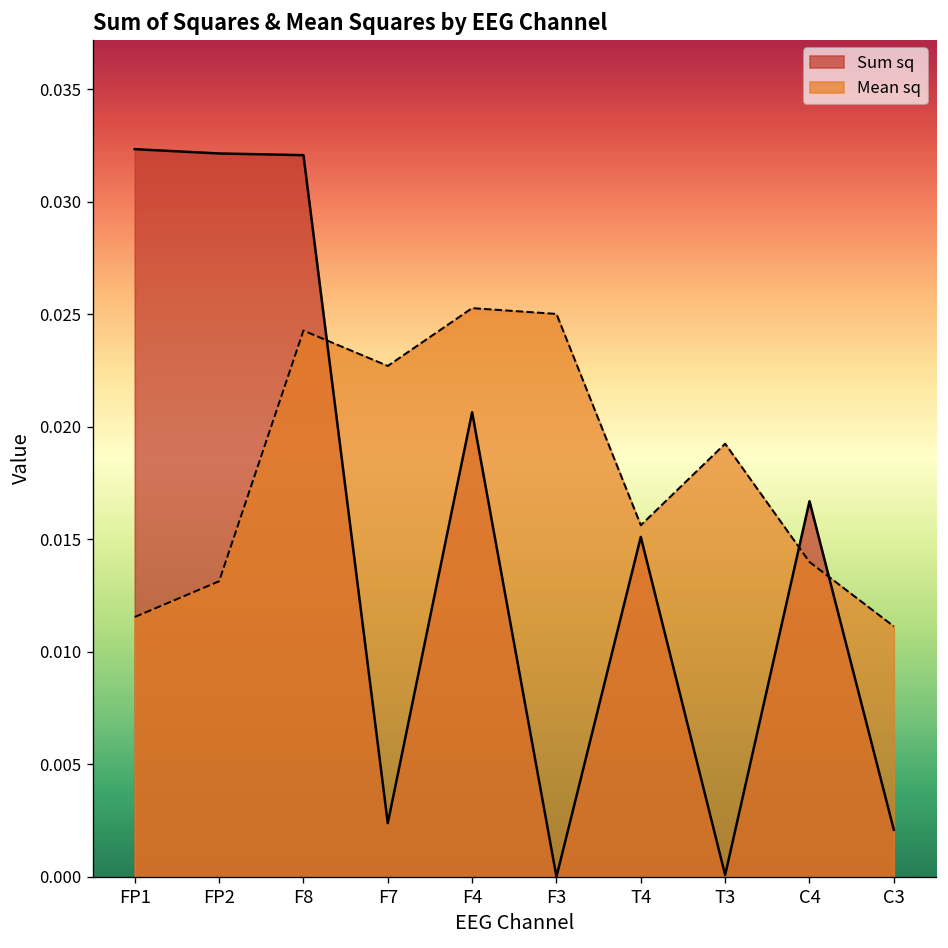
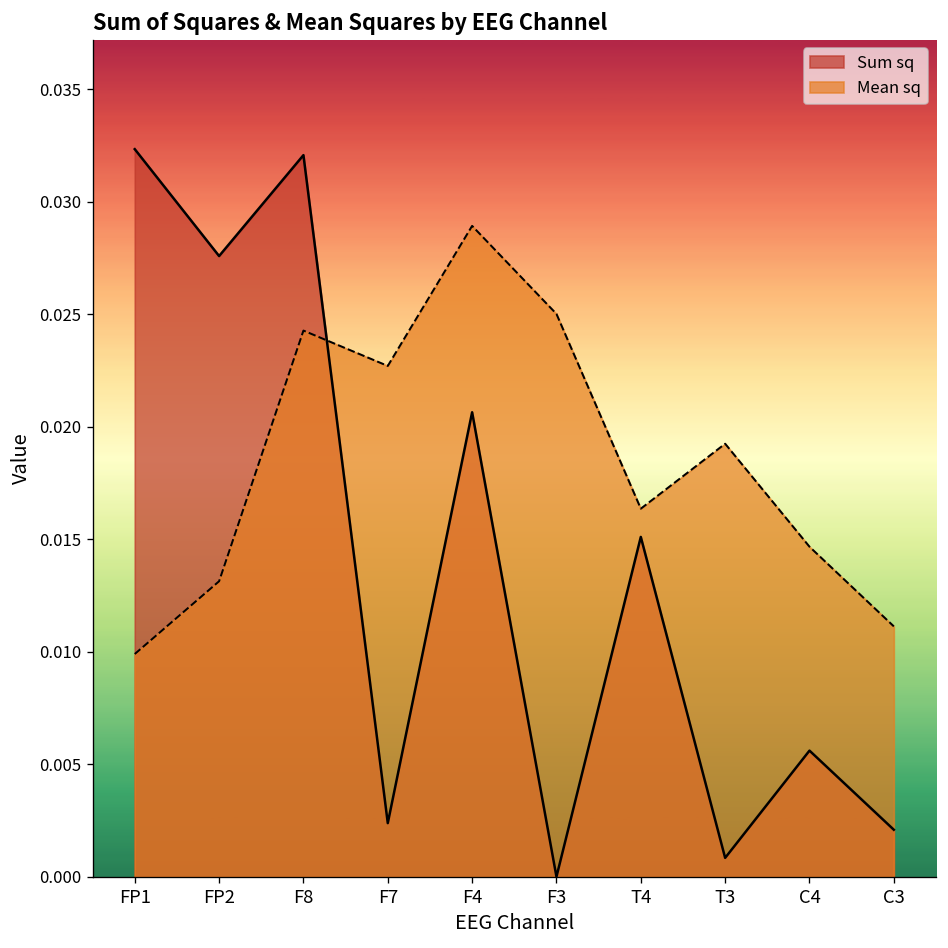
Mean sq, FP1: 0.0115 -> 0.0099
Sum sq, FP2: 0.0321 -> 0.0276
Mean sq, F4: 0.0253 -> 0.0289
Mean sq, T4: 0.0156 -> 0.0164
Sum sq, T3: 0.0001 -> 0.0008
Sum sq, C4: 0.0167 -> 0.0056
Mean sq, C4: 0.0140 -> 0.0147
